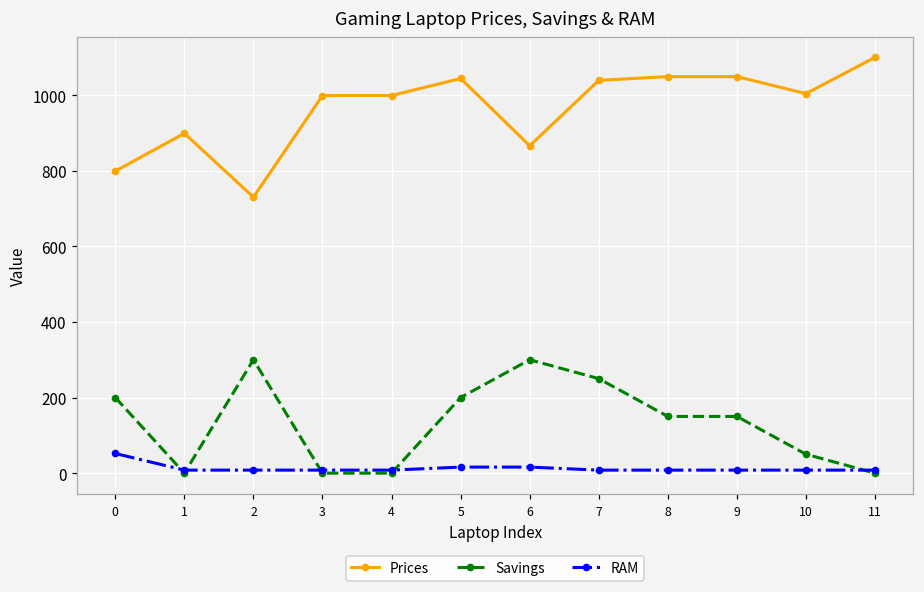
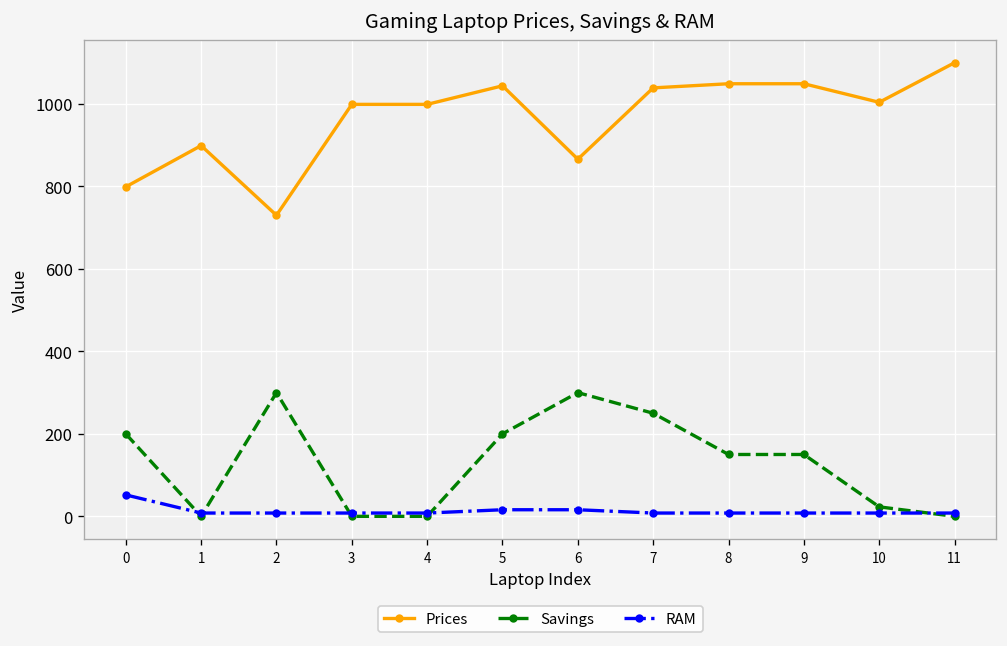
Savings, 10: 50 -> 20
